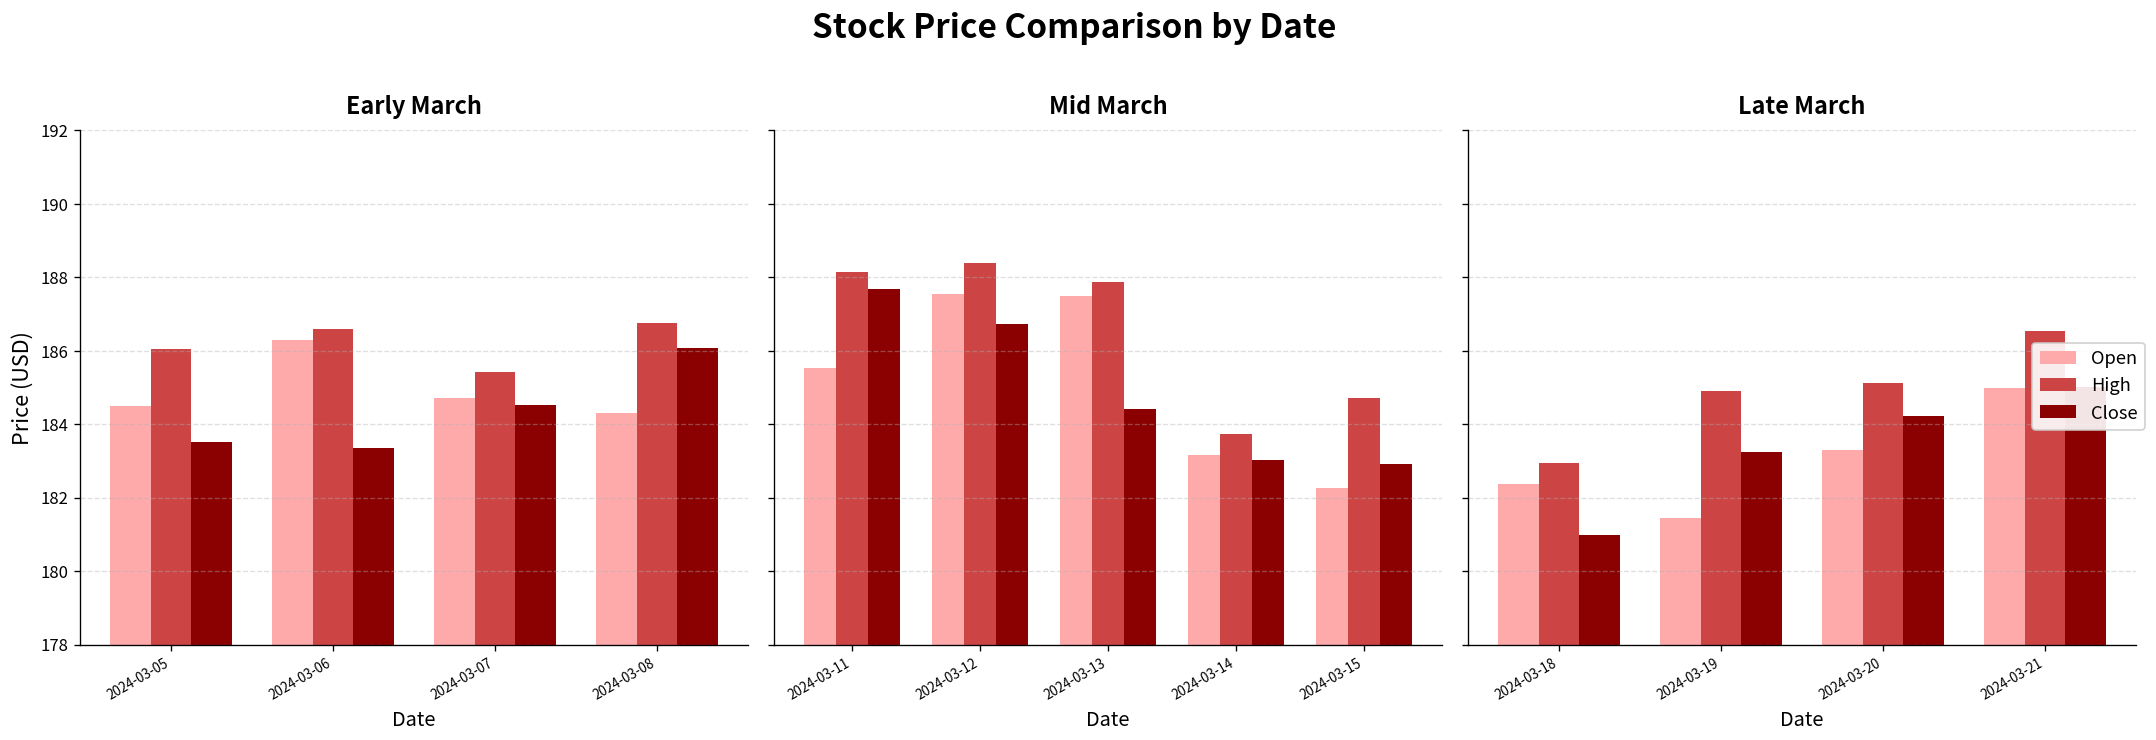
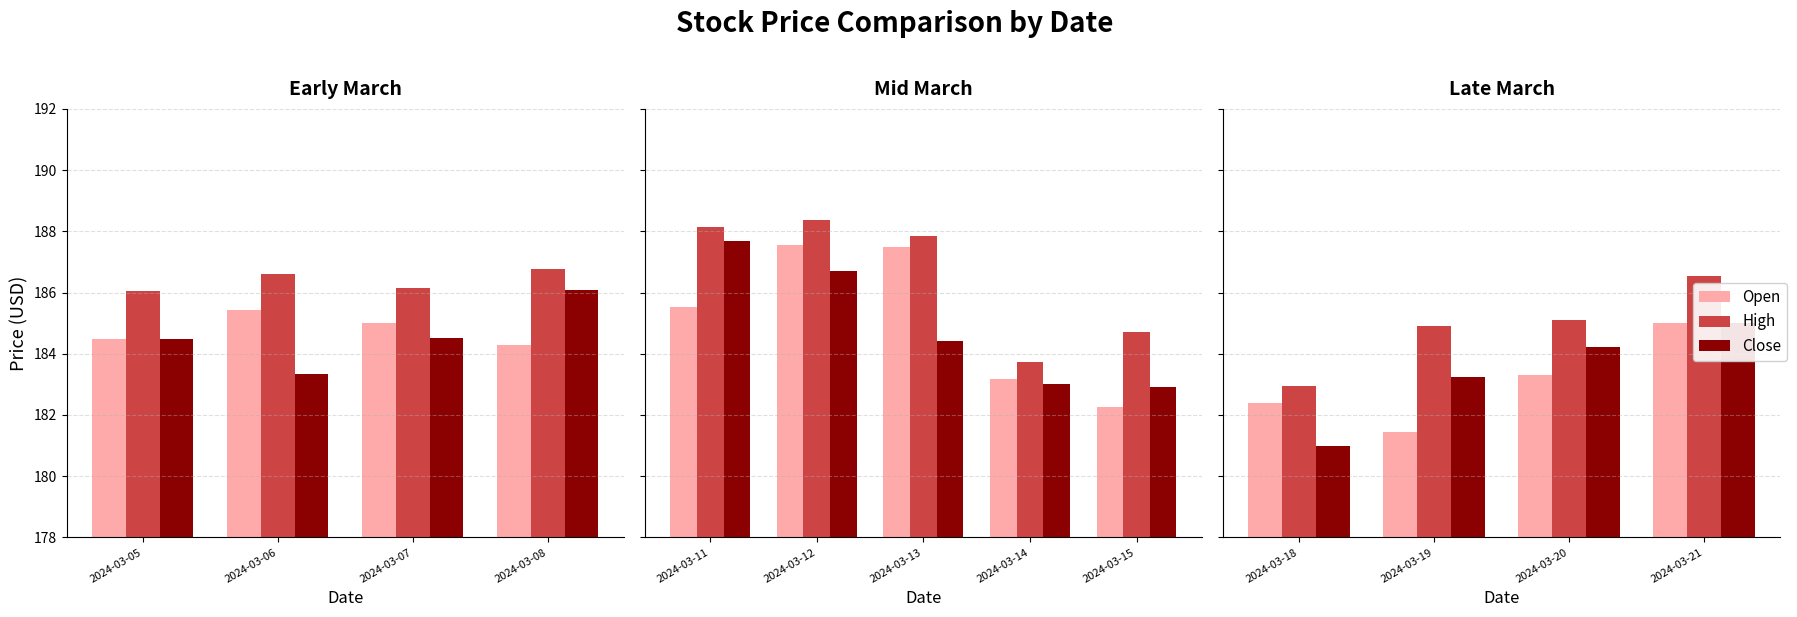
Early March, Close, 2024-03-05: 183.5 -> 184.5
Early March, Open, 2024-03-06: 186.3 -> 185.4
Early March, Open, 2024-03-07: 184.7 -> 185.0
Early March, High, 2024-03-07: 185.4 -> 186.2
